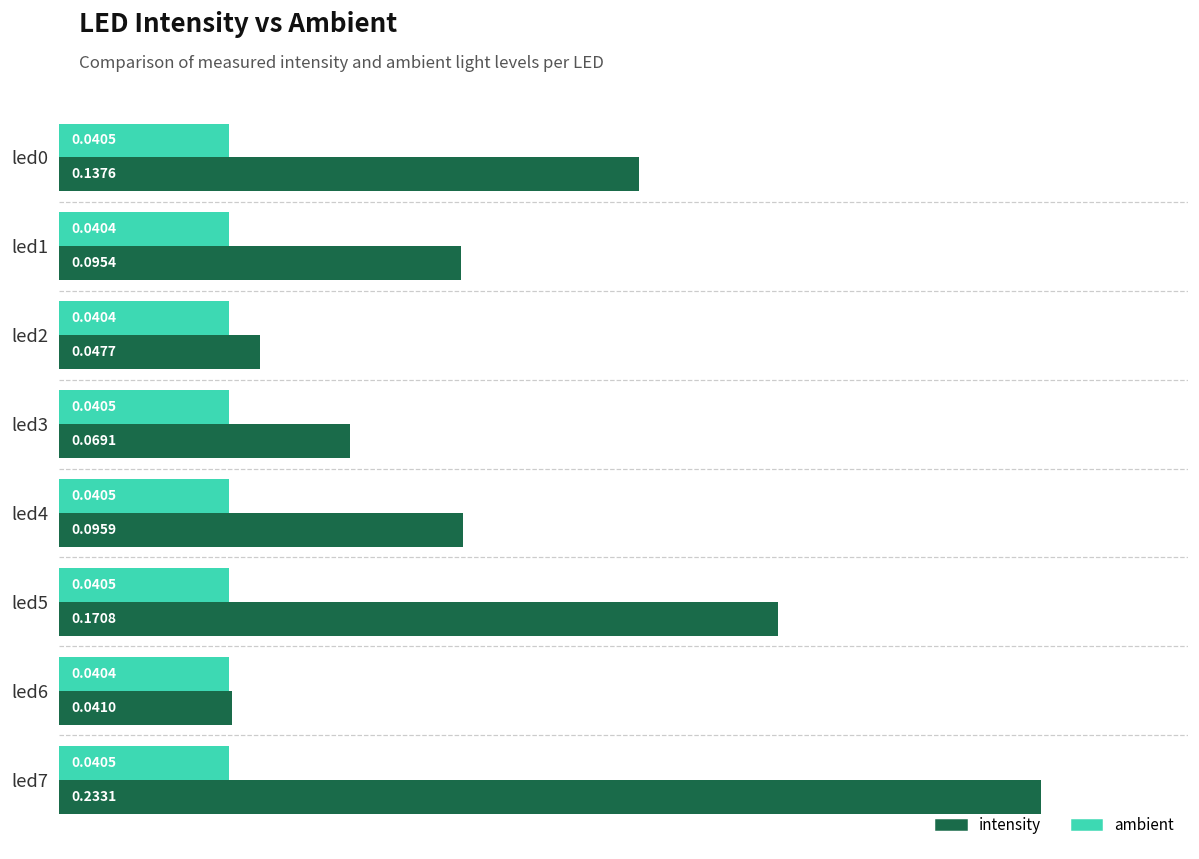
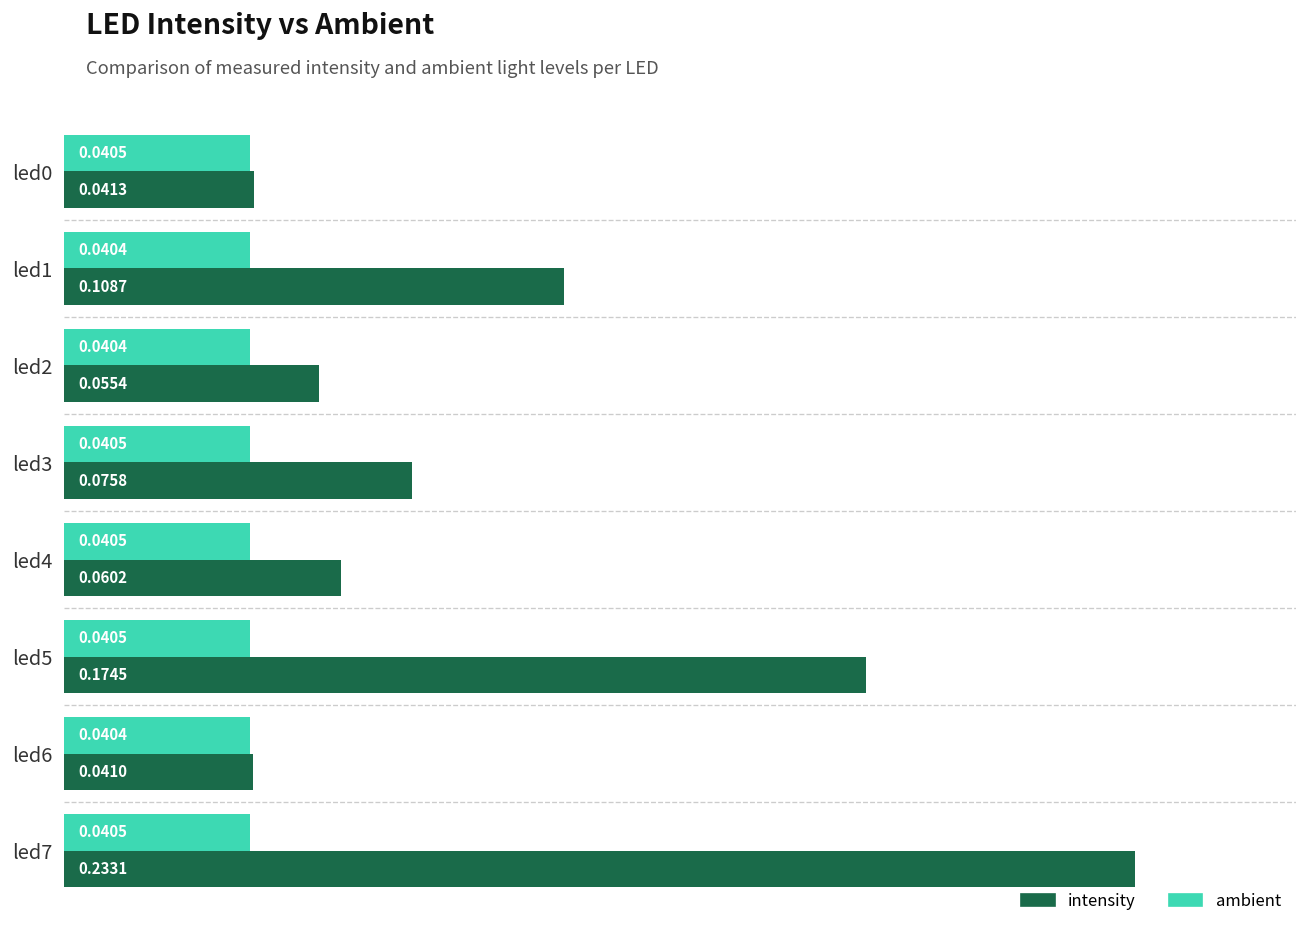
intensity, led0: 0.1376 -> 0.0413
intensity, led1: 0.0954 -> 0.1087
intensity, led2: 0.0477 -> 0.0554
intensity, led3: 0.0691 -> 0.0758
intensity, led4: 0.0959 -> 0.0602
intensity, led5: 0.1708 -> 0.1745
